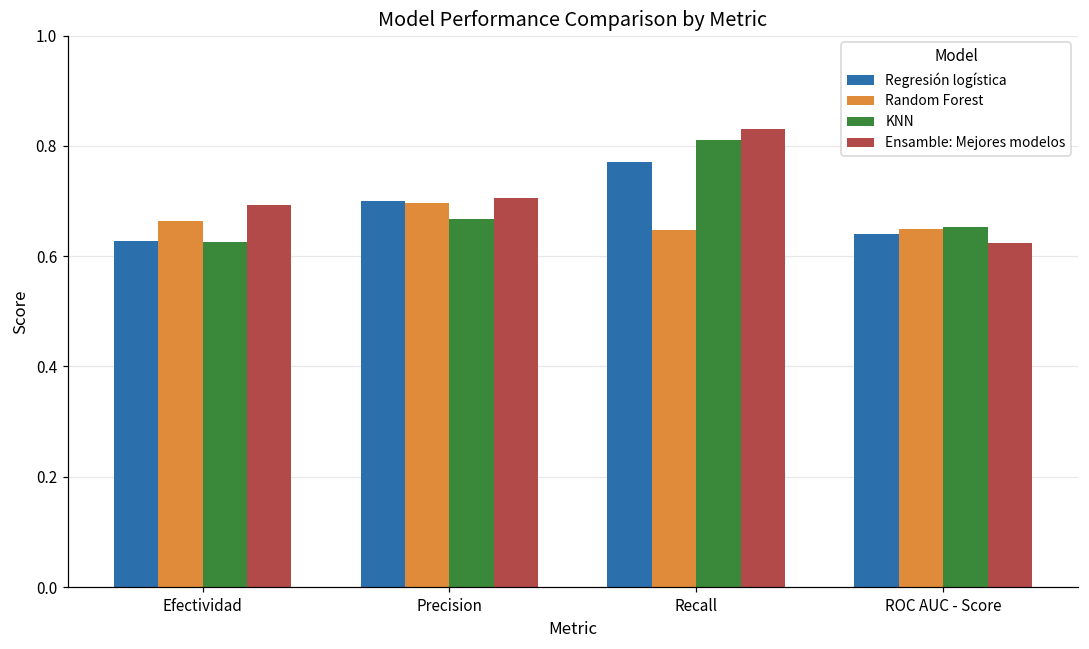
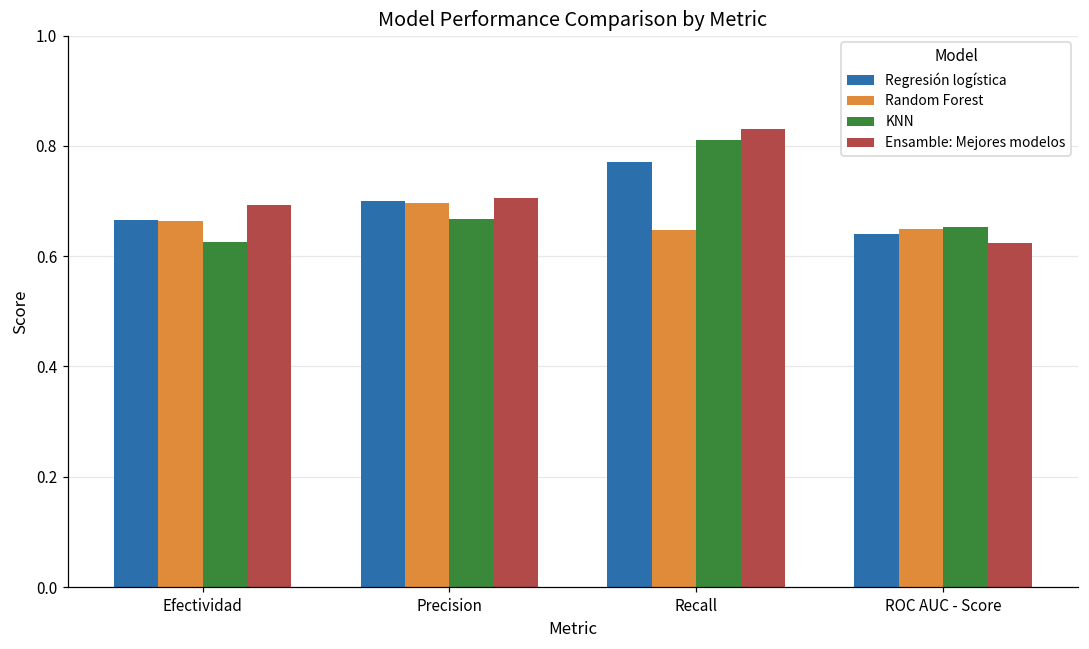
Regresión logística, Efectividad: 0.63 -> 0.67
